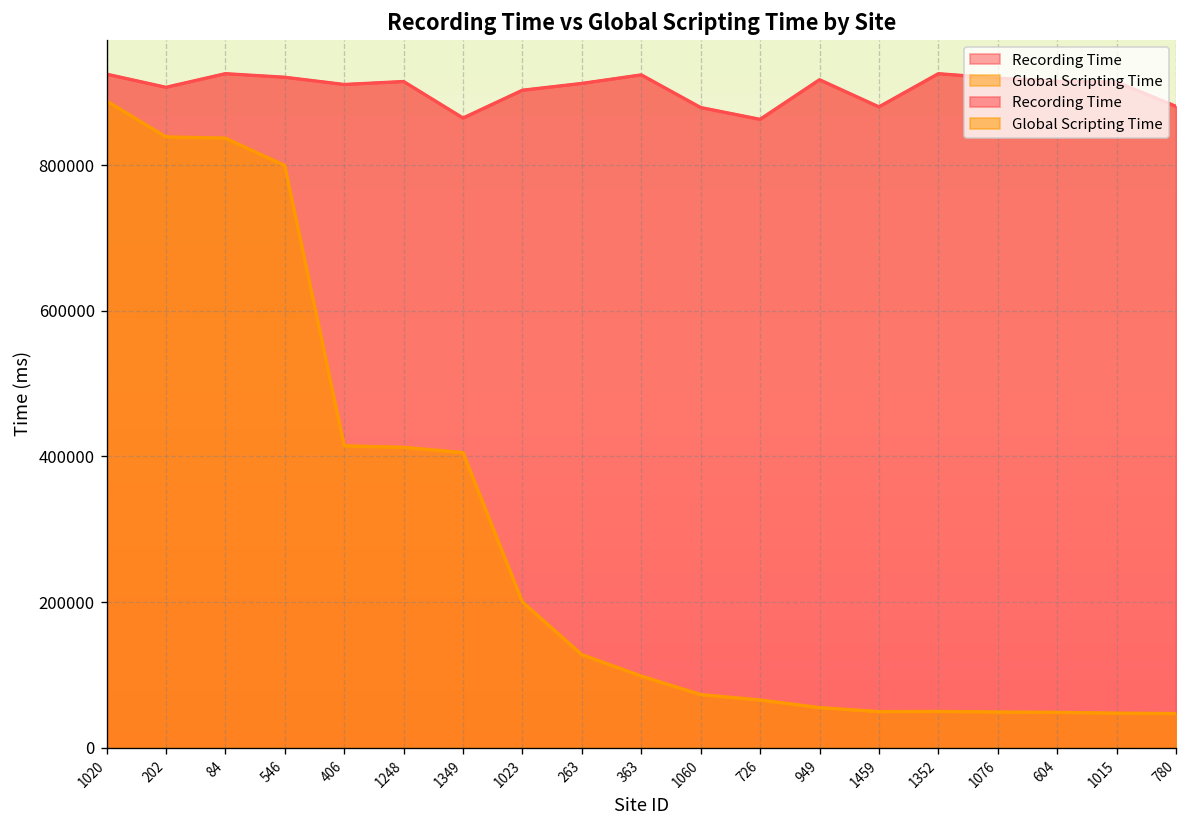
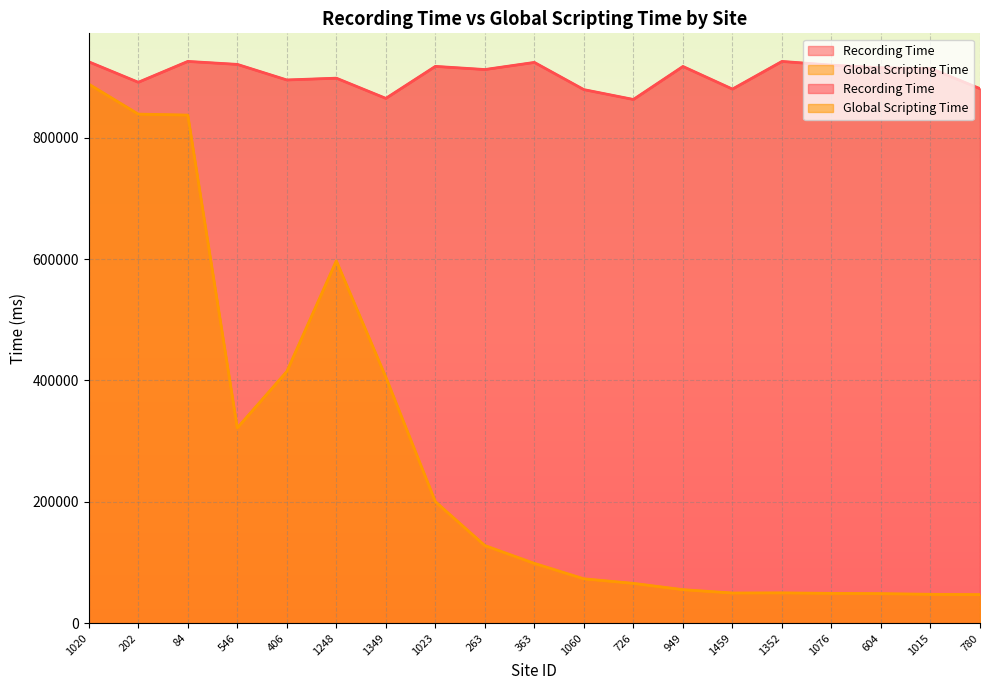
Recording Time, 202: 910000 -> 890000
Global Scripting Time, 546: 800000 -> 320000
Recording Time, 406: 910000 -> 900000
Recording Time, 1248: 910000 -> 900000
Global Scripting Time, 1248: 410000 -> 600000
Recording Time, 1023: 900000 -> 920000
